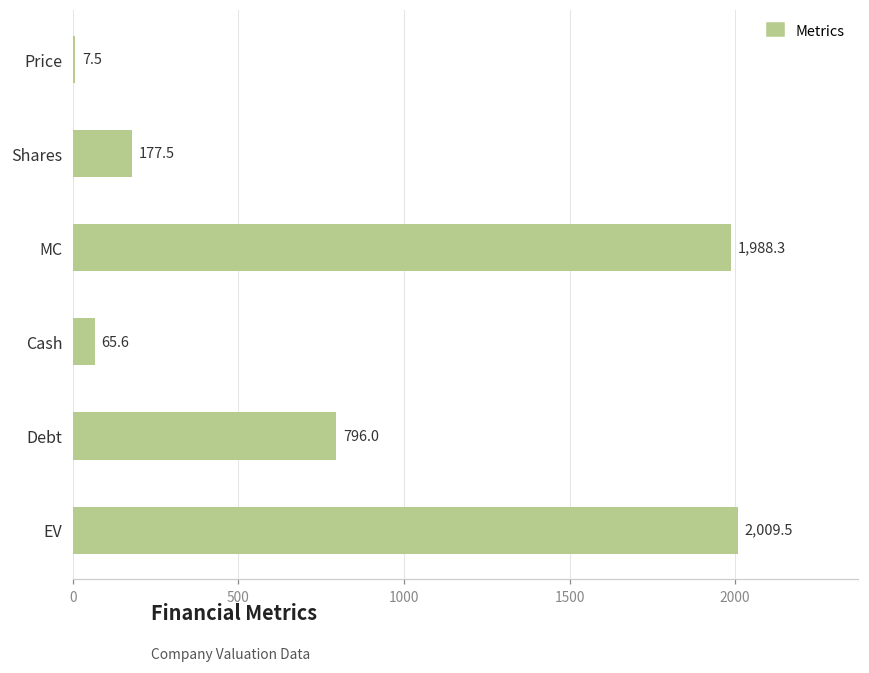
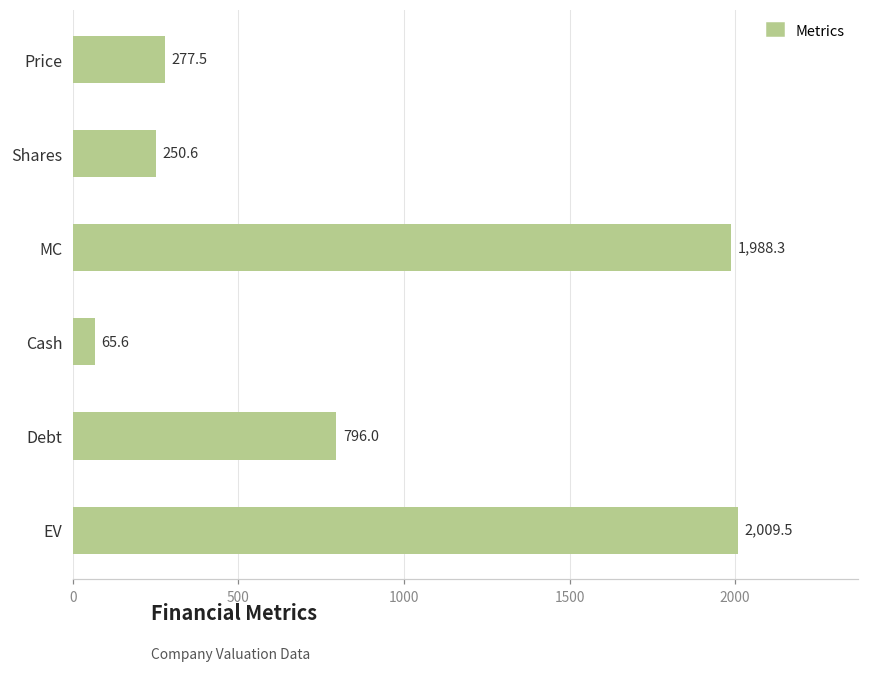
Price: 7.5 -> 277.5
Shares: 177.5 -> 250.6
